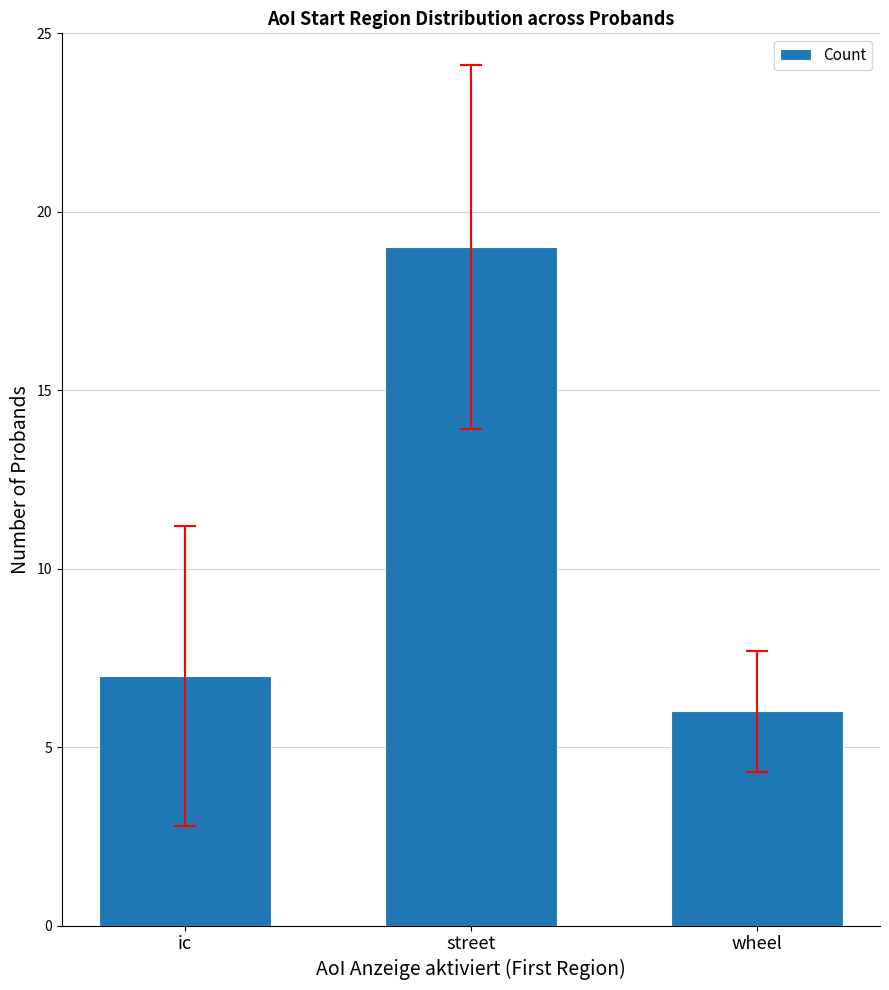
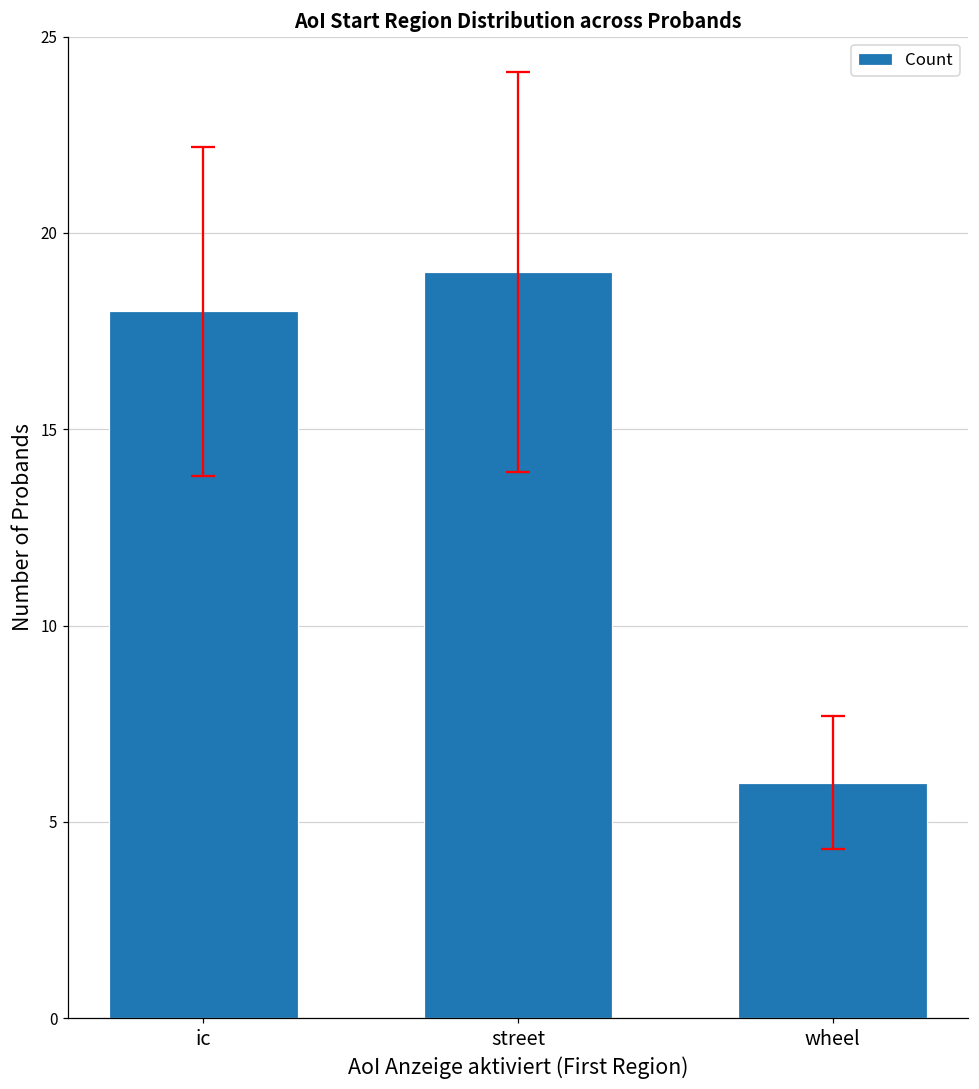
Count, ic: 7 -> 18
